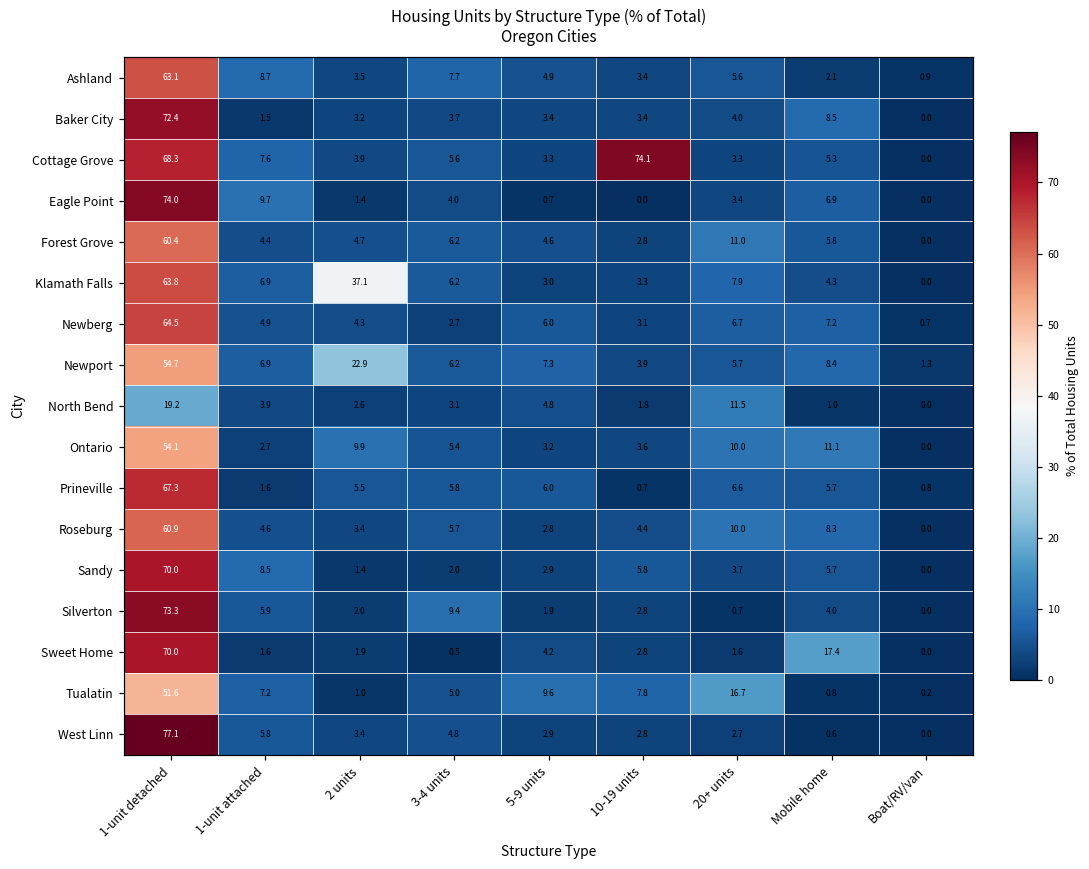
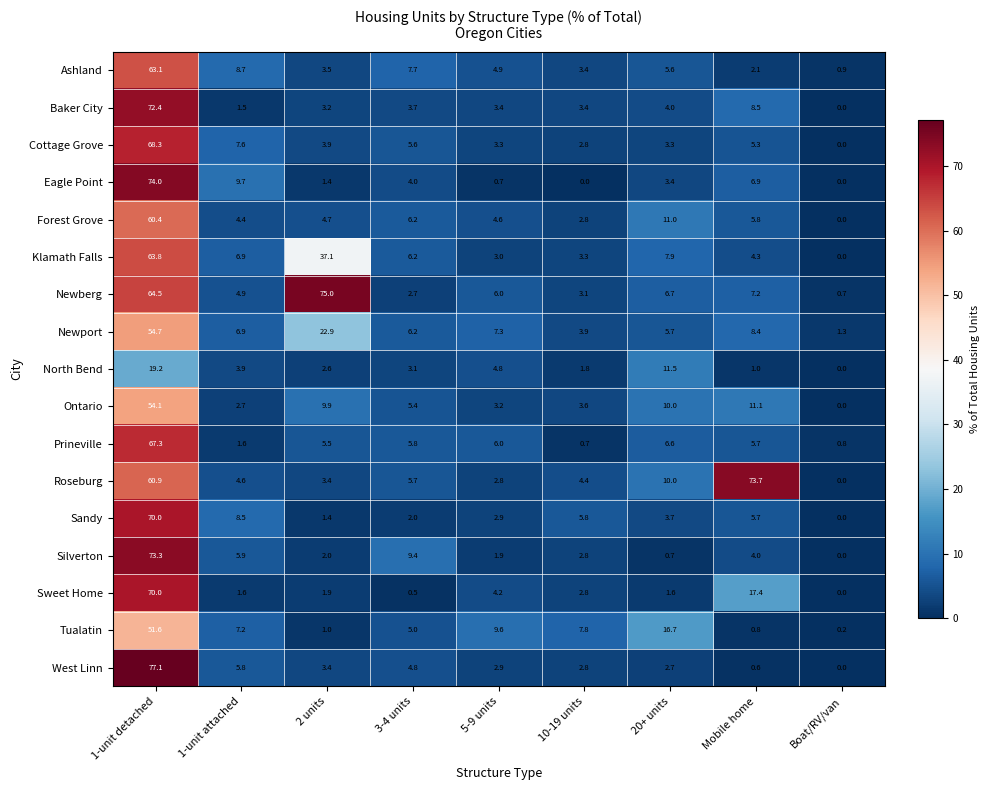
Cottage Grove, 10-19 units: 74.1 -> 2.8
Newberg, 2 units: 4.3 -> 75.0
Roseburg, Mobile home: 8.3 -> 73.7
